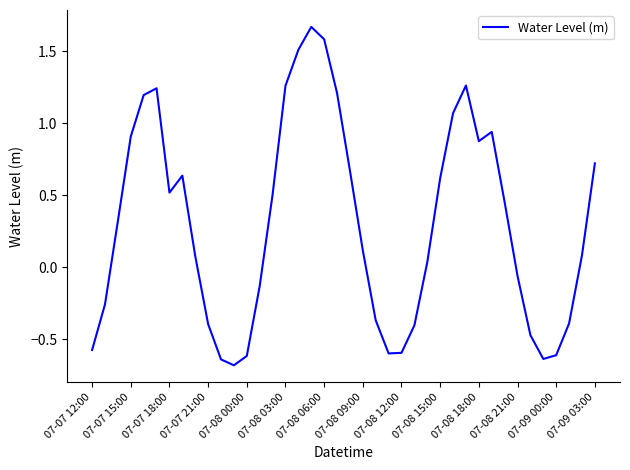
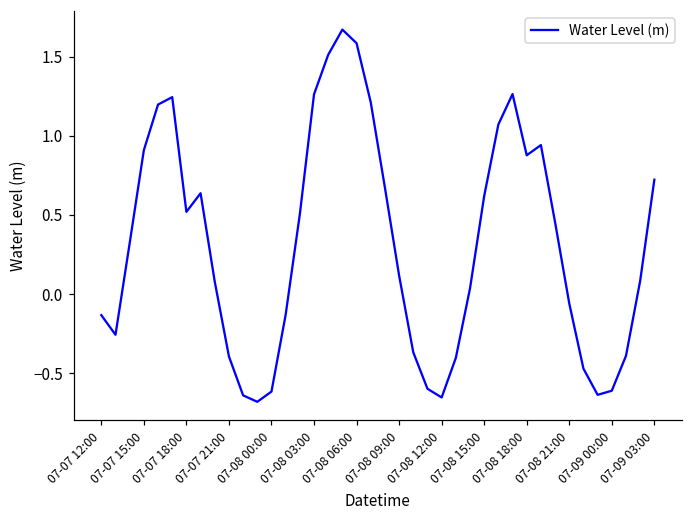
07-07 12:00: -0.57 -> -0.13
07-08 12:00: -0.59 -> -0.65
